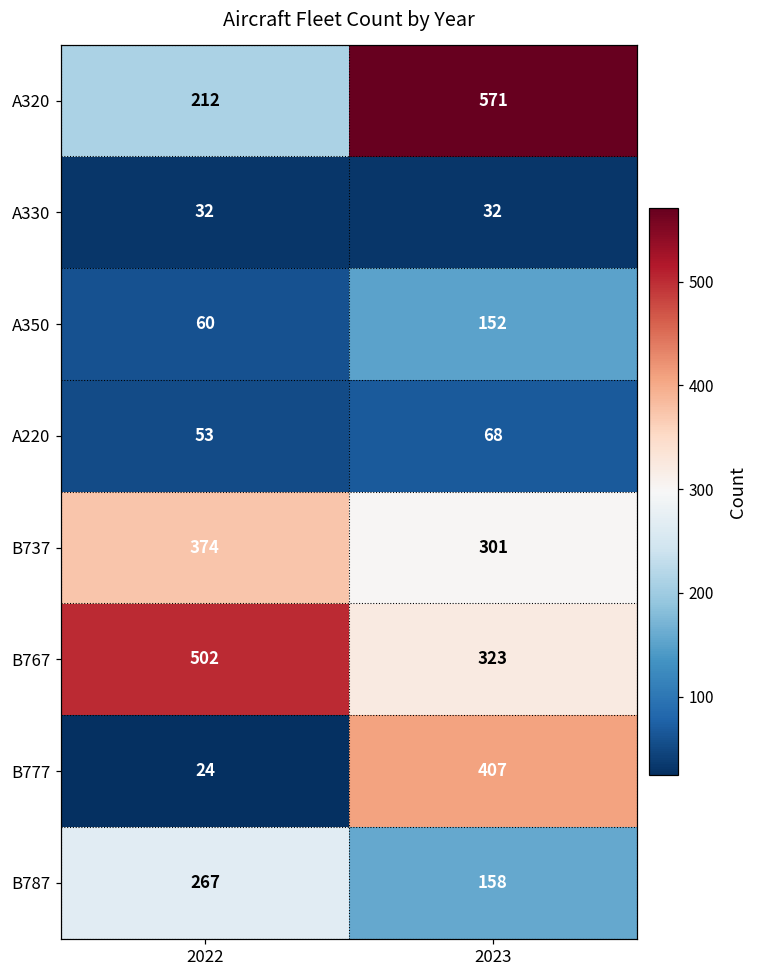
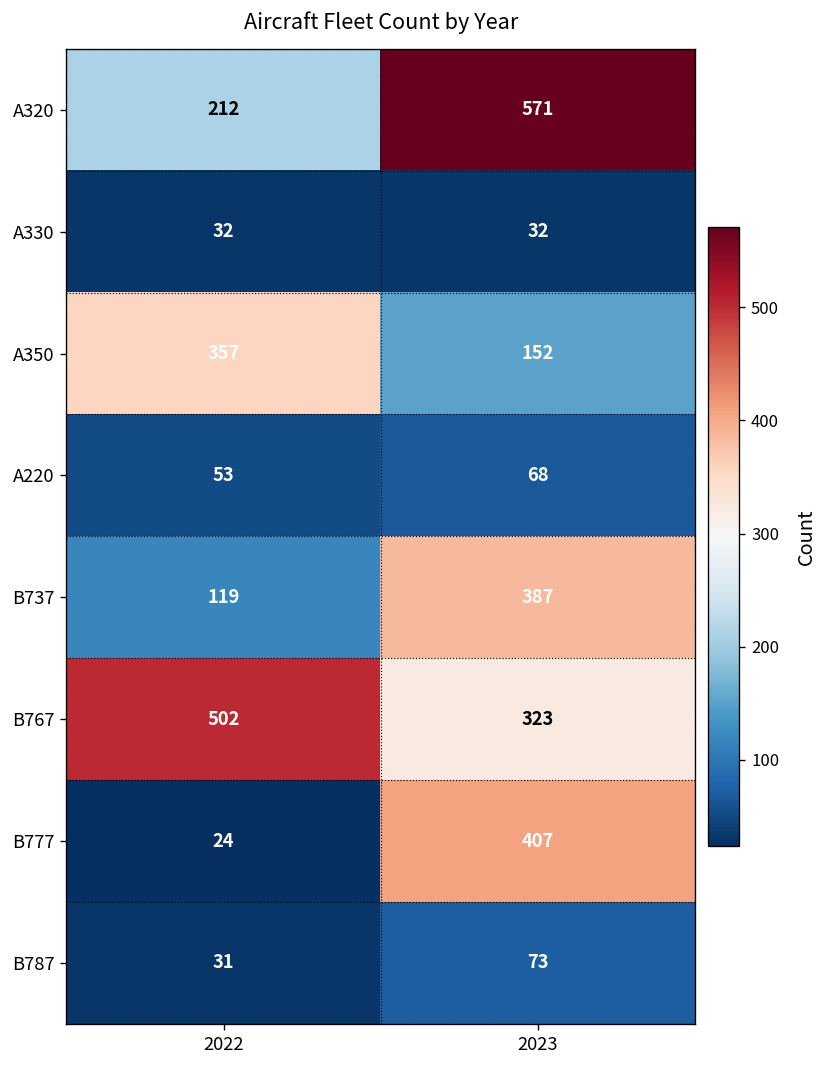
A350, 2022: 60 -> 357
B737, 2022: 374 -> 119
B737, 2023: 301 -> 387
B787, 2022: 267 -> 31
B787, 2023: 158 -> 73
